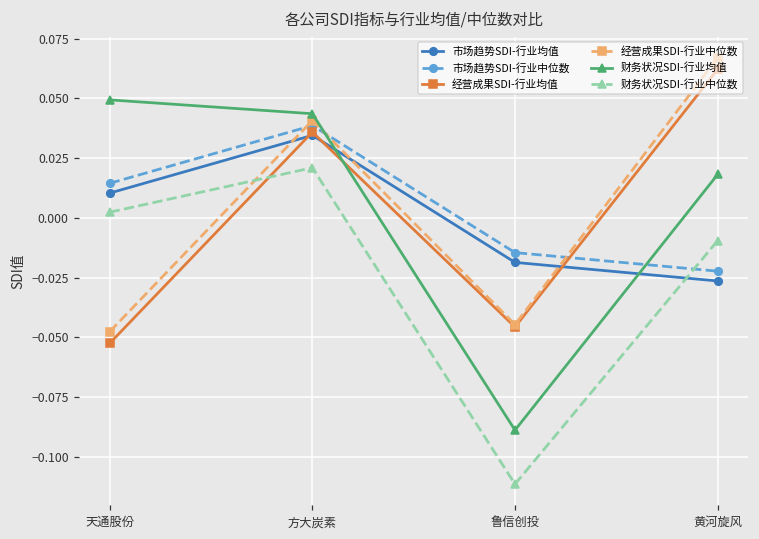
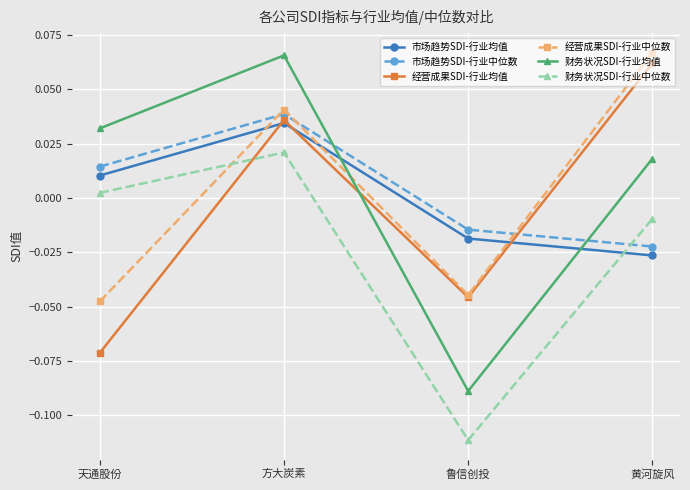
经营成果SDI-行业均值, 天通股份: -0.052 -> -0.071
财务状况SDI-行业均值, 天通股份: 0.049 -> 0.032
财务状况SDI-行业均值, 方大炭素: 0.044 -> 0.066
